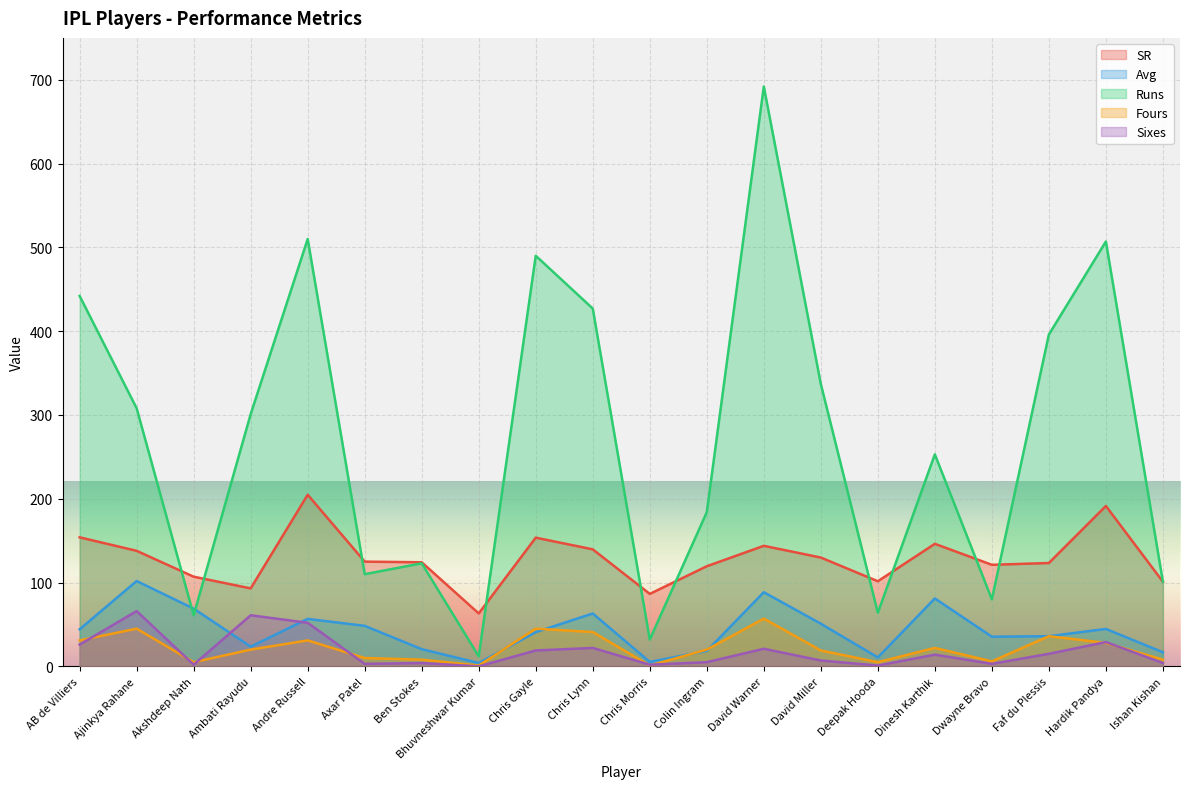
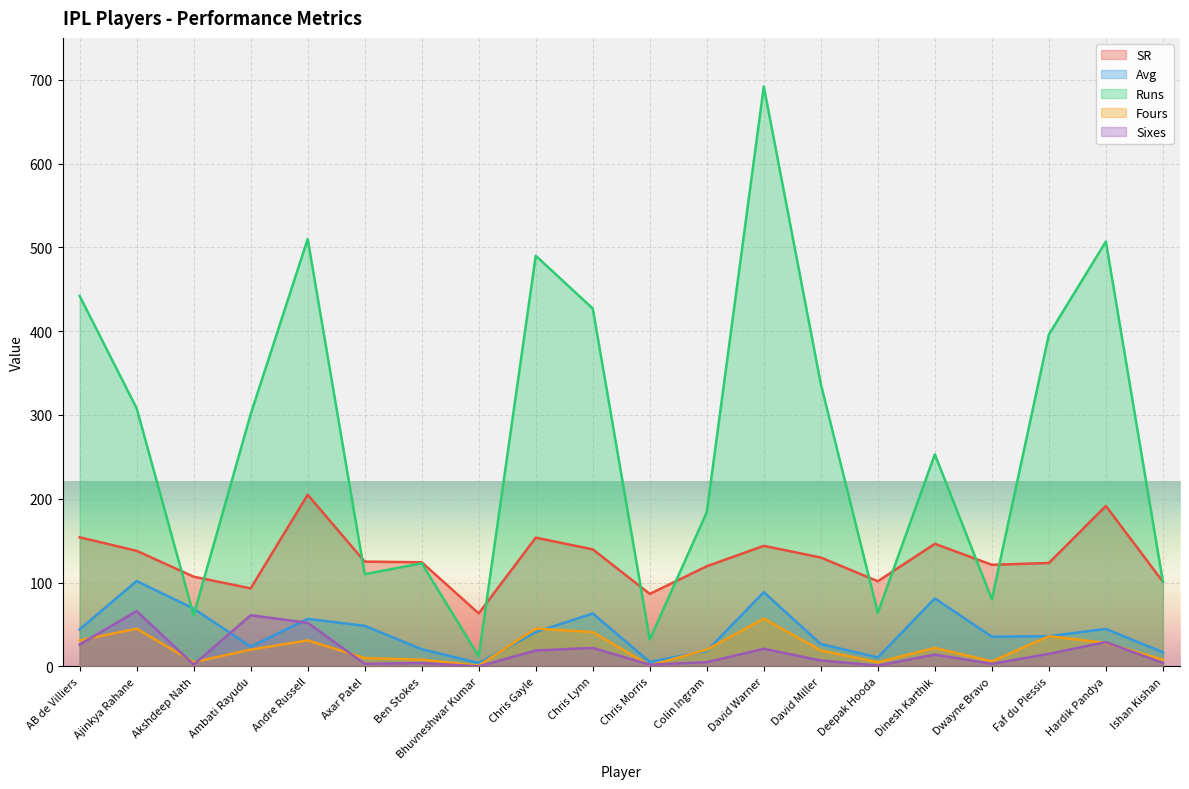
Avg, David Miller: 50 -> 30
